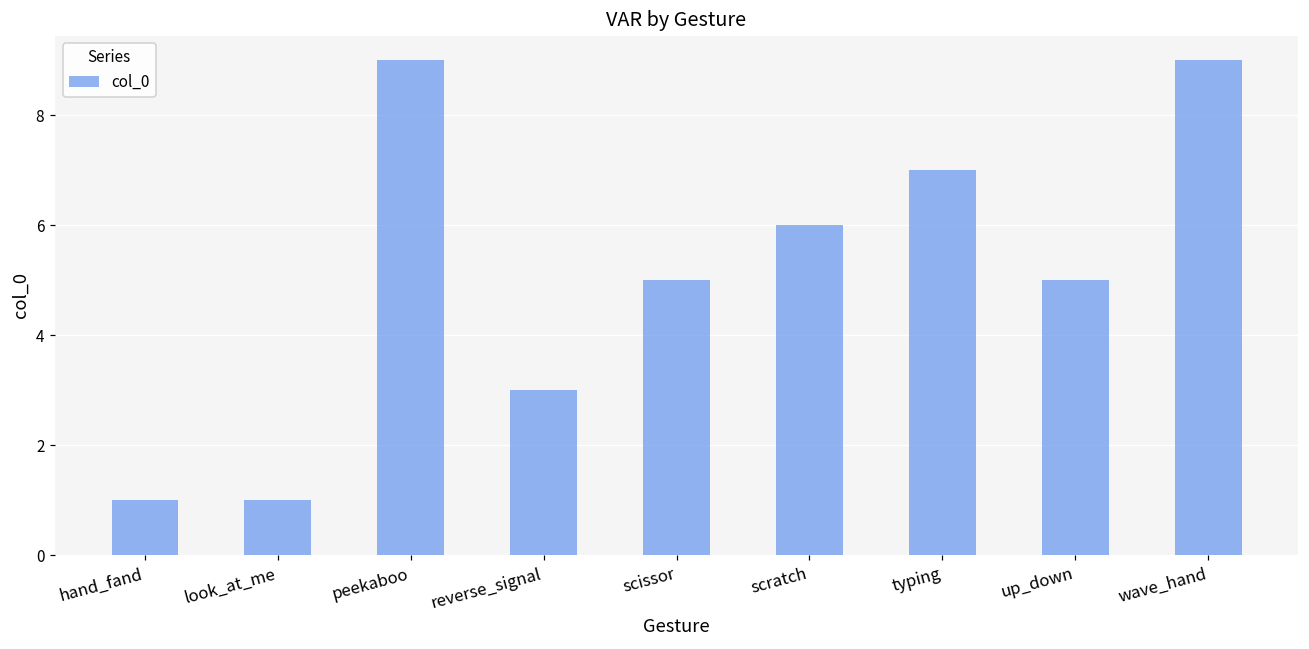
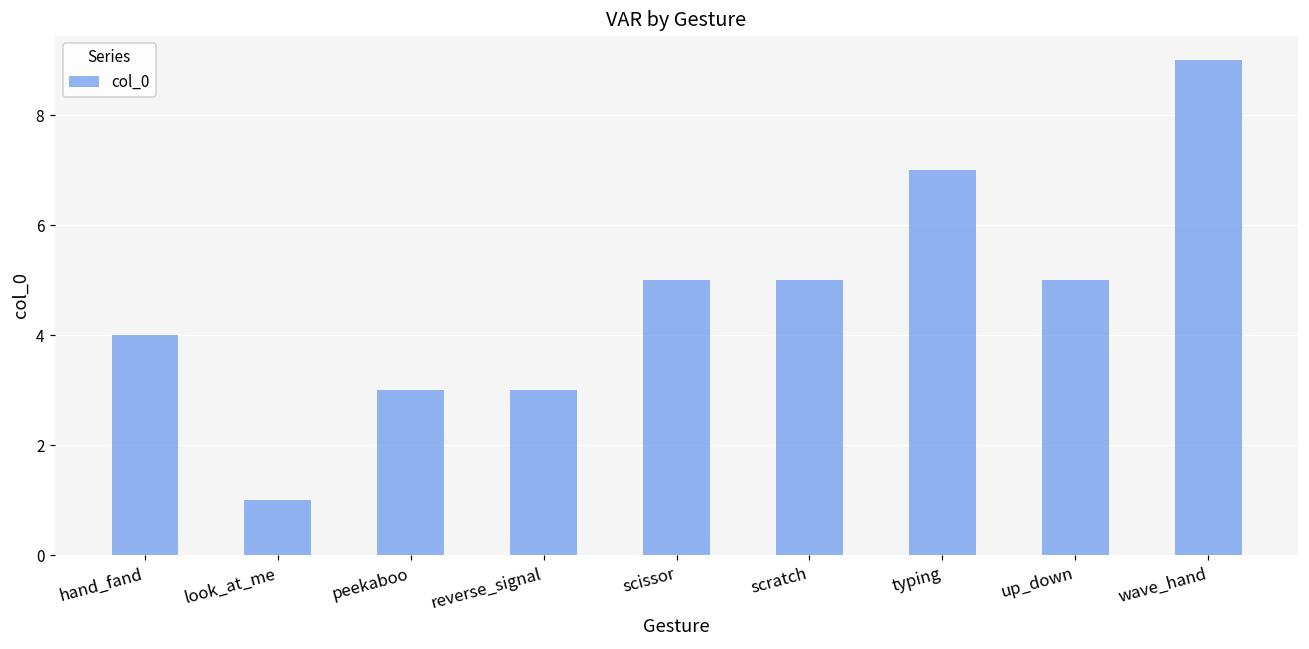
hand_fand: 1 -> 4
peekaboo: 9 -> 3
scratch: 6 -> 5
